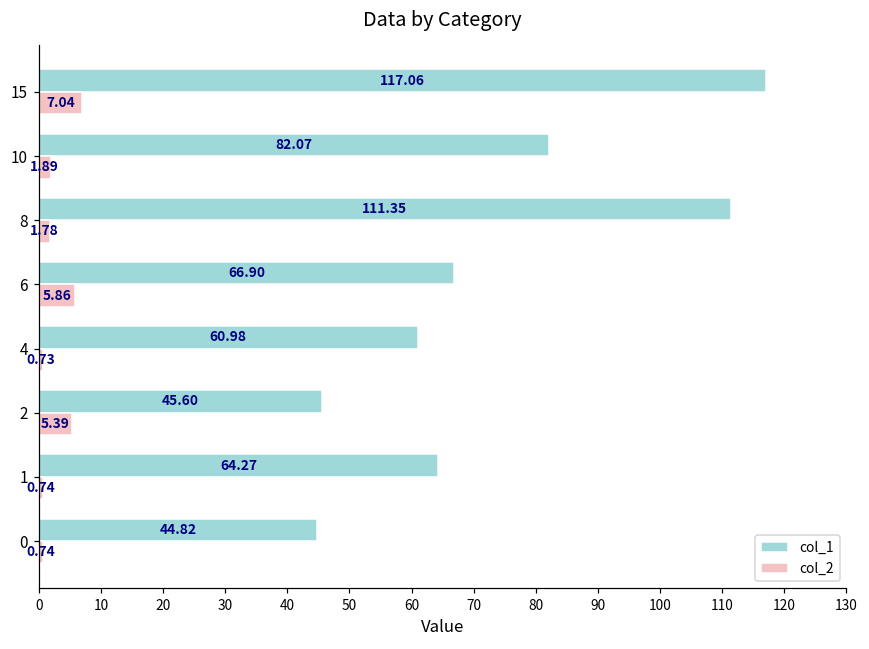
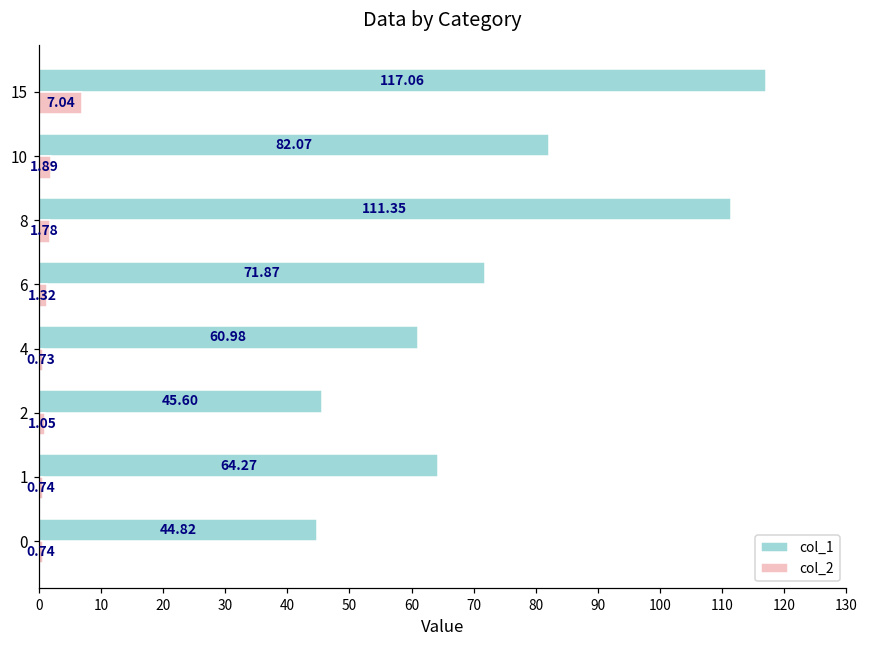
col_1, 6: 66.90 -> 71.87
col_2, 6: 5.86 -> 1.32
col_2, 2: 5.39 -> 1.05
